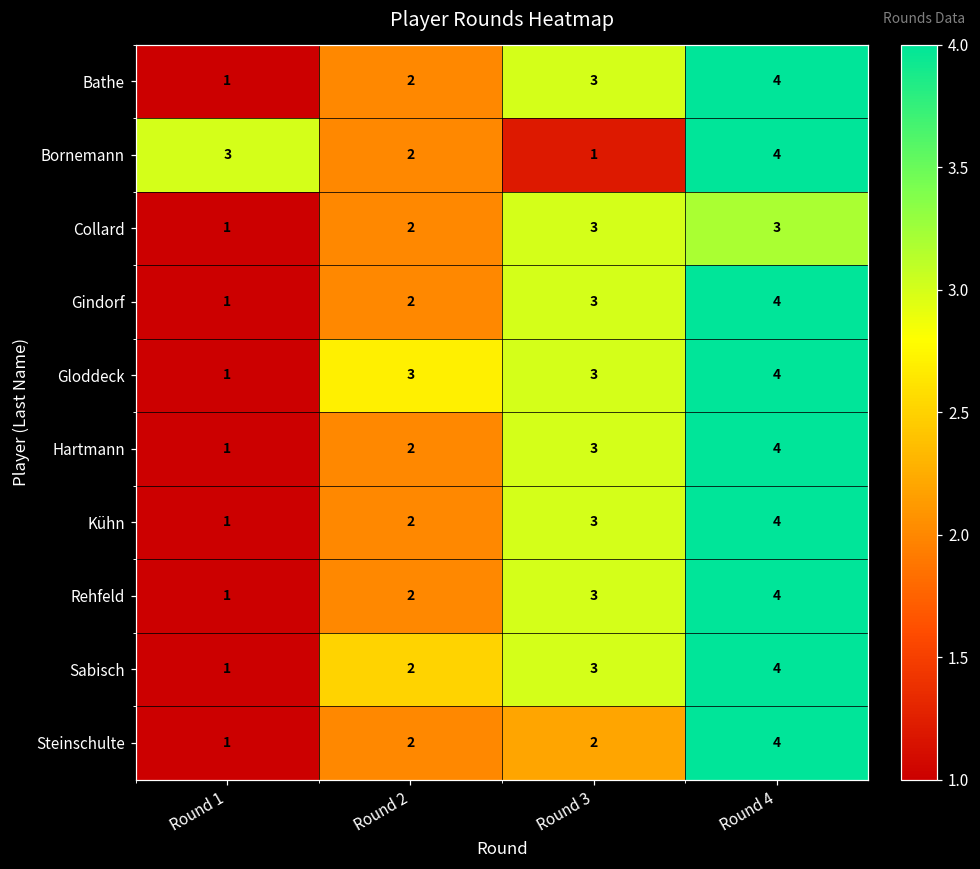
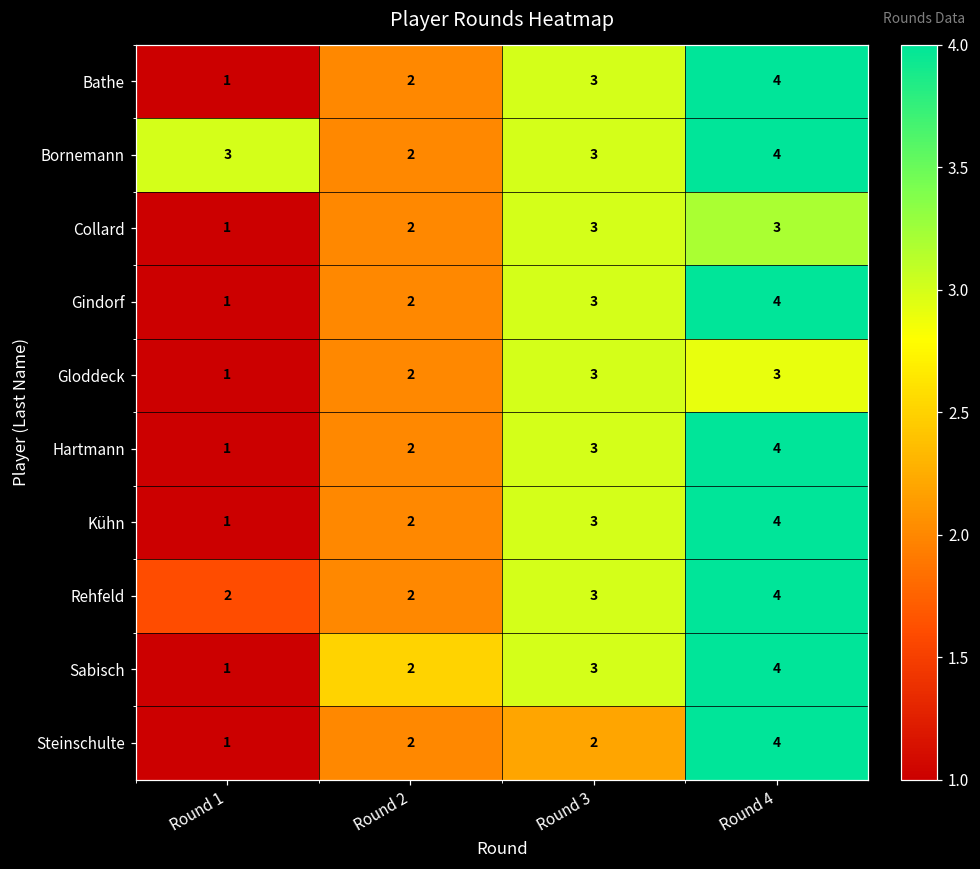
Bornemann, Round 3: 1 -> 3
Gloddeck, Round 2: 3 -> 2
Gloddeck, Round 4: 4 -> 3
Rehfeld, Round 1: 1 -> 2
